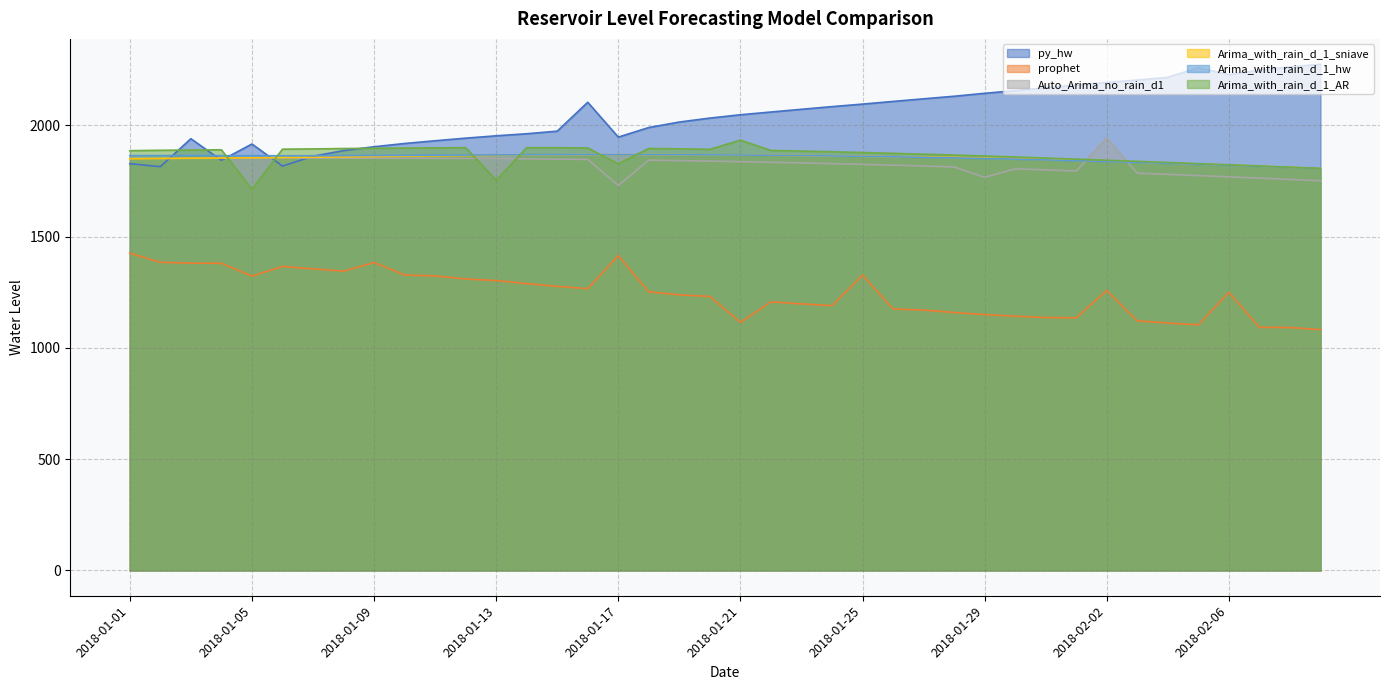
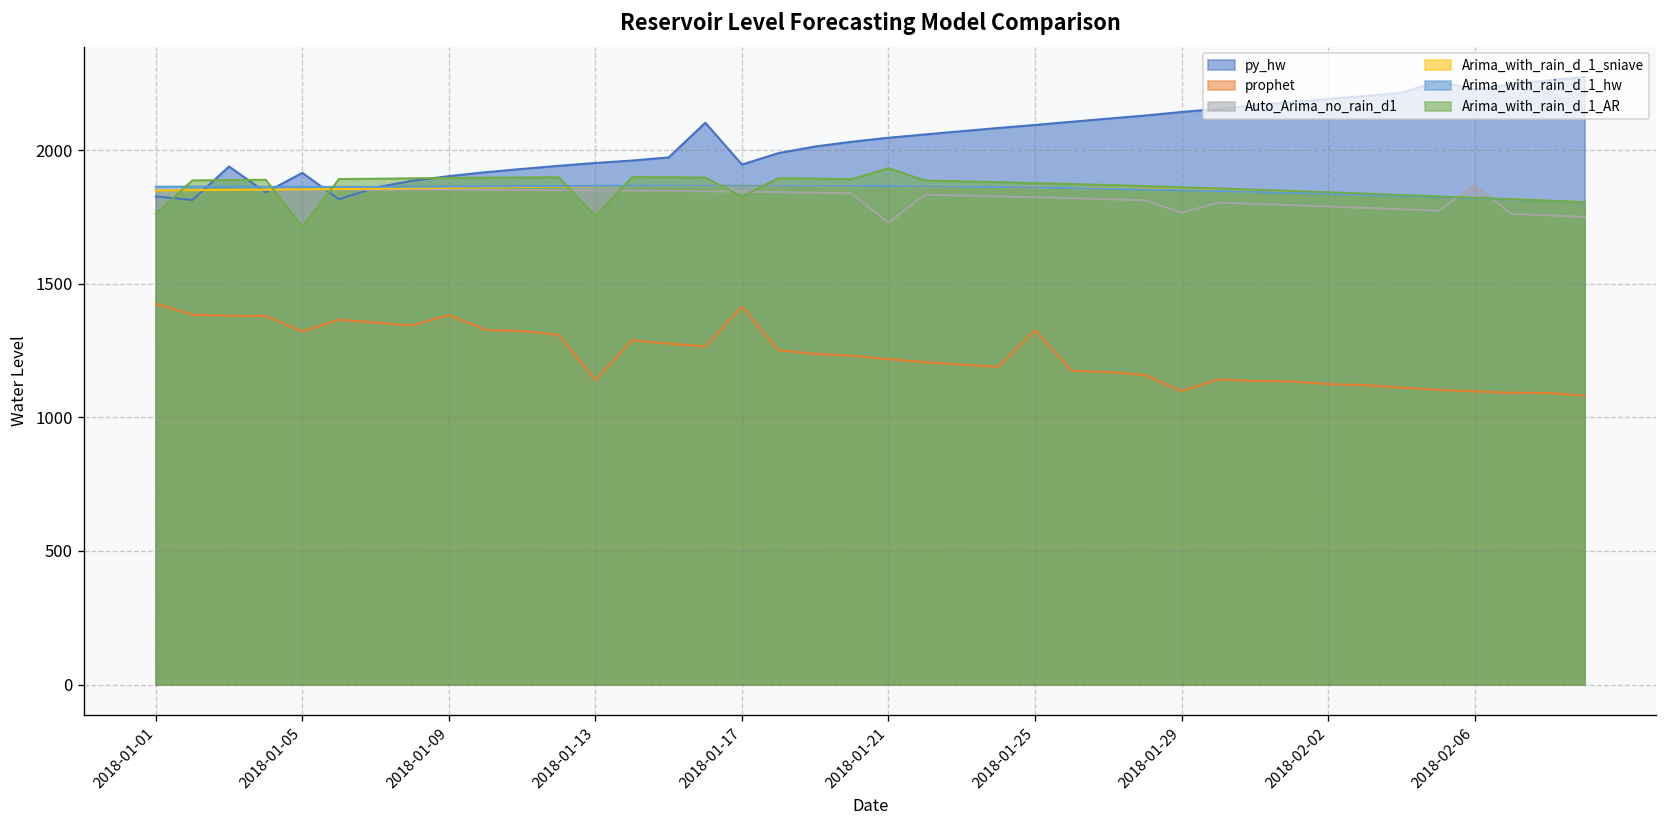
Arima_with_rain_d_1_AR, 2018-01-01: 1890 -> 1760
prophet, 2018-01-13: 1300 -> 1140
Auto_Arima_no_rain_d1, 2018-01-17: 1730 -> 1850
prophet, 2018-01-21: 1120 -> 1220
Auto_Arima_no_rain_d1, 2018-01-21: 1840 -> 1730
prophet, 2018-01-29: 1150 -> 1100
prophet, 2018-02-02: 1260 -> 1120
Auto_Arima_no_rain_d1, 2018-02-02: 1940 -> 1790
prophet, 2018-02-06: 1250 -> 1100
Auto_Arima_no_rain_d1, 2018-02-06: 1770 -> 1870
